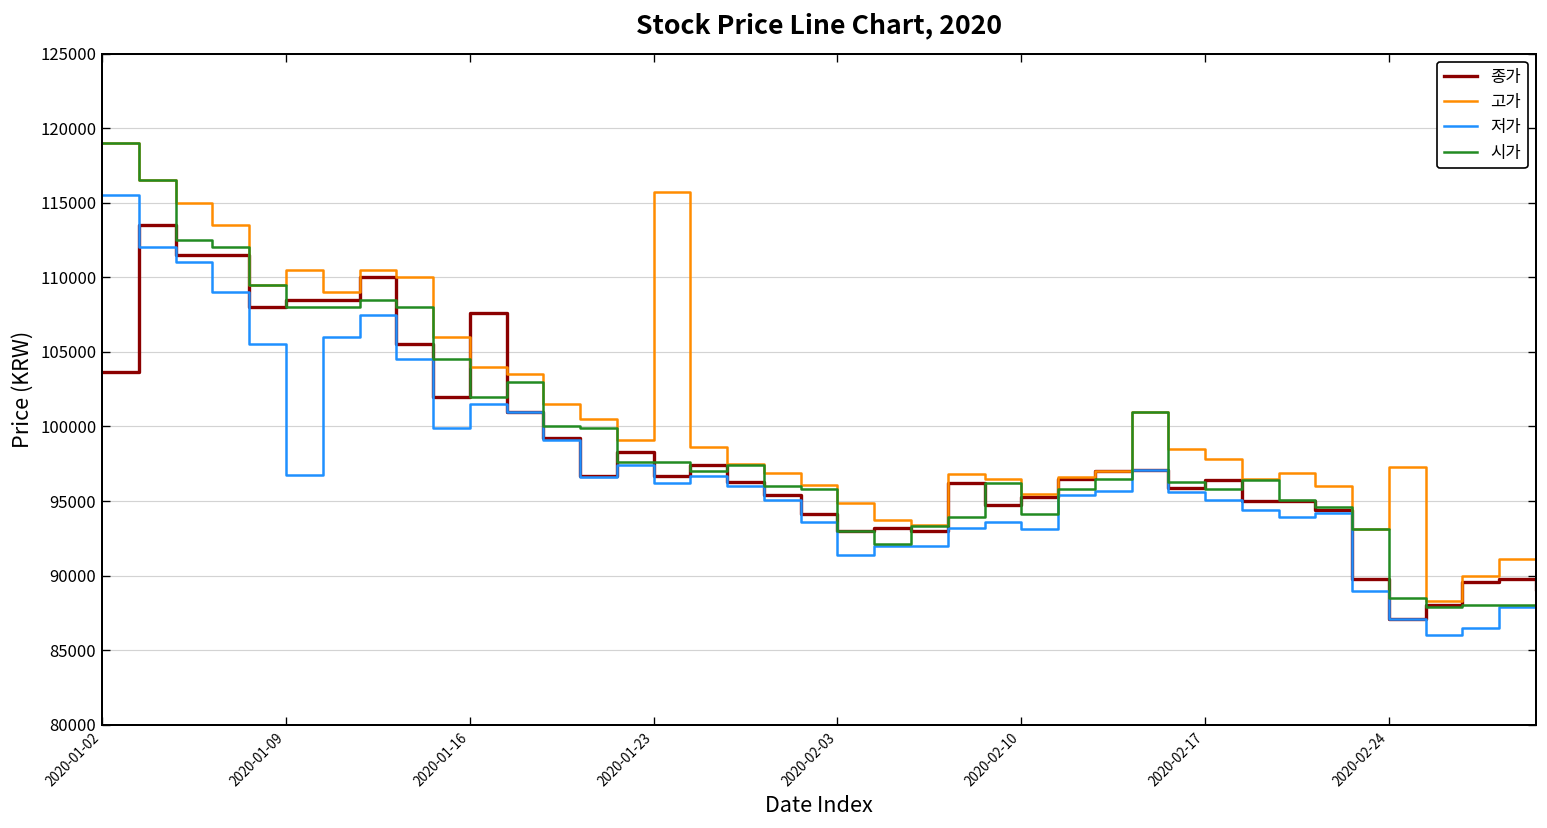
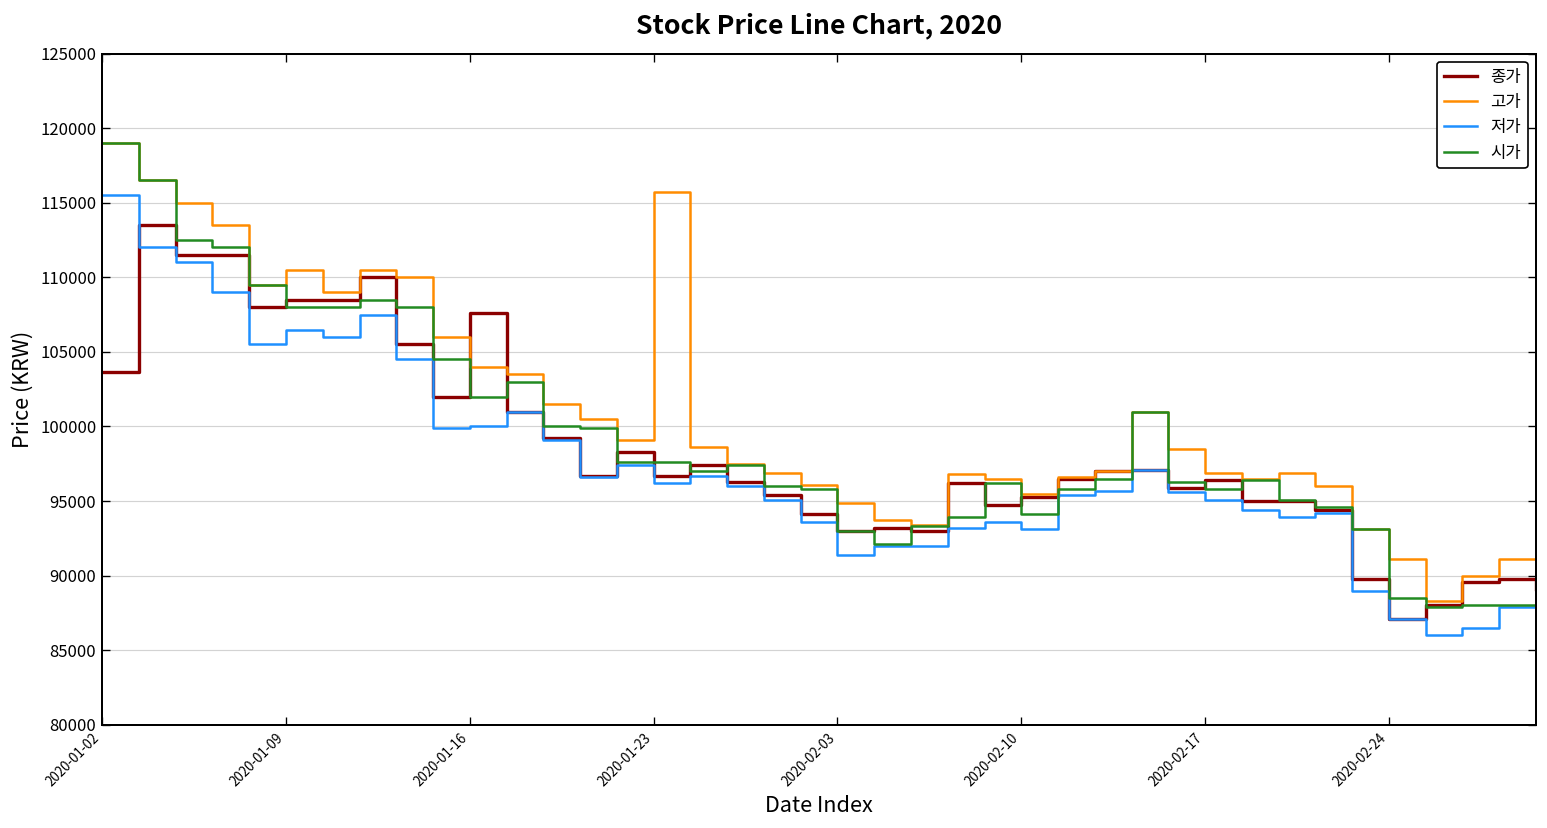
저가, 2020-01-09: 96800 -> 106500
저가, 2020-01-16: 101500 -> 100000
고가, 2020-02-17: 97800 -> 96900
고가, 2020-02-24: 97300 -> 91100
